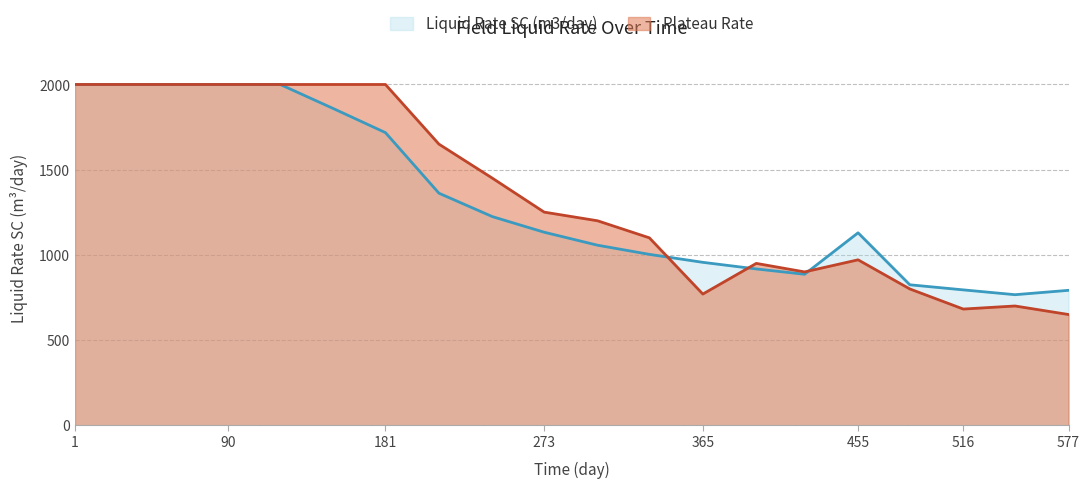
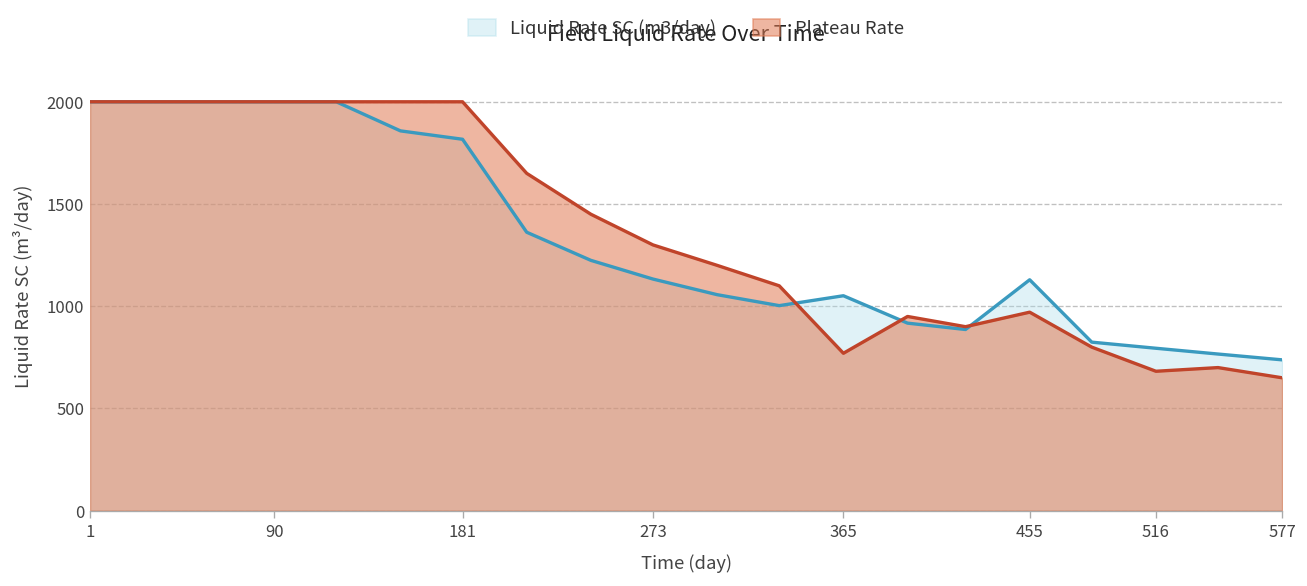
Liquid Rate SC (m3/day), 181: 1720 -> 1820
Plateau Rate, 273: 1250 -> 1300
Liquid Rate SC (m3/day), 365: 960 -> 1050
Liquid Rate SC (m3/day), 577: 790 -> 740
